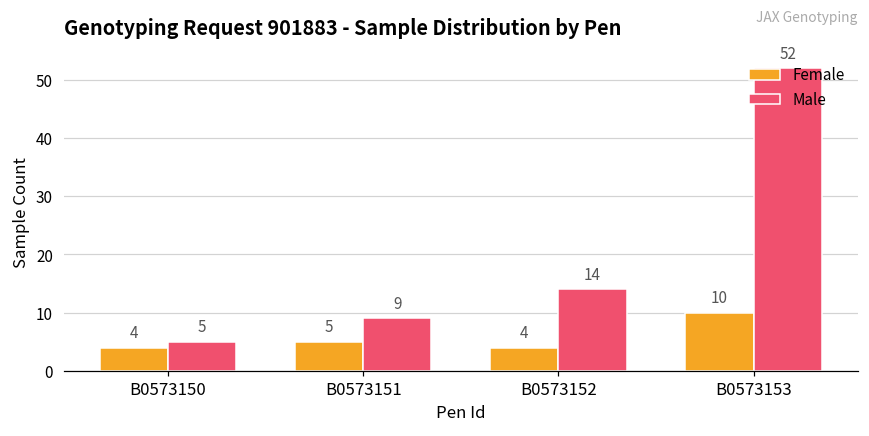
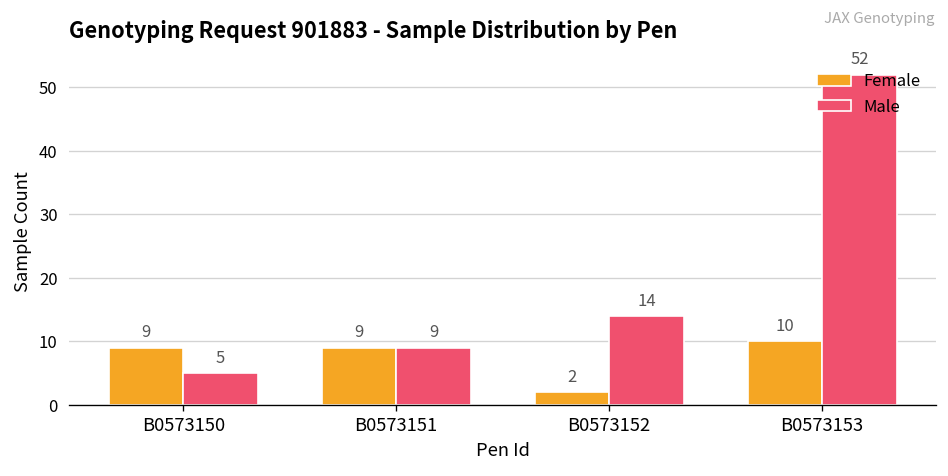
Female, B0573150: 4 -> 9
Female, B0573151: 5 -> 9
Female, B0573152: 4 -> 2
